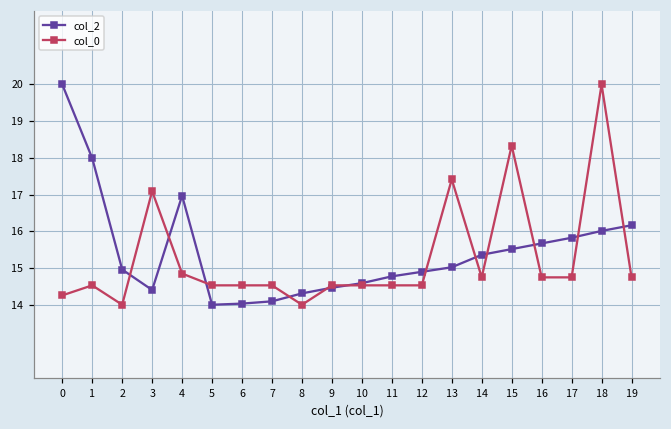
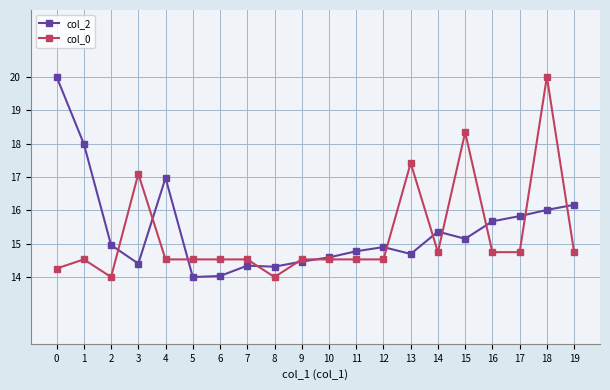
col_0, 4: 14.8 -> 14.5
col_2, 7: 14.1 -> 14.3
col_2, 13: 15.0 -> 14.7
col_2, 15: 15.5 -> 15.1
